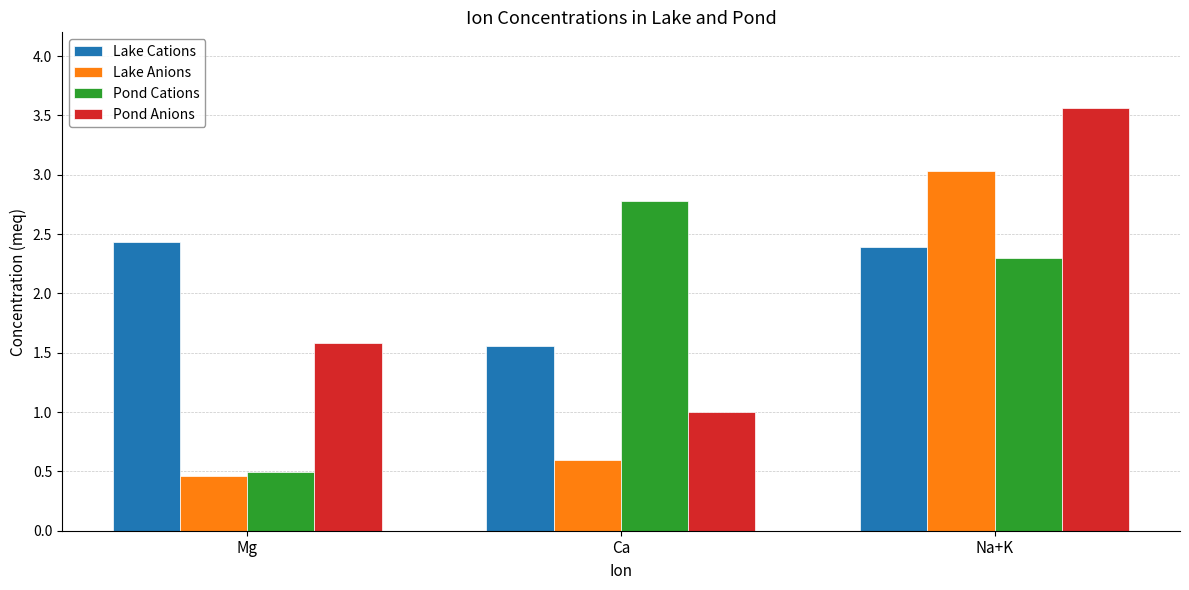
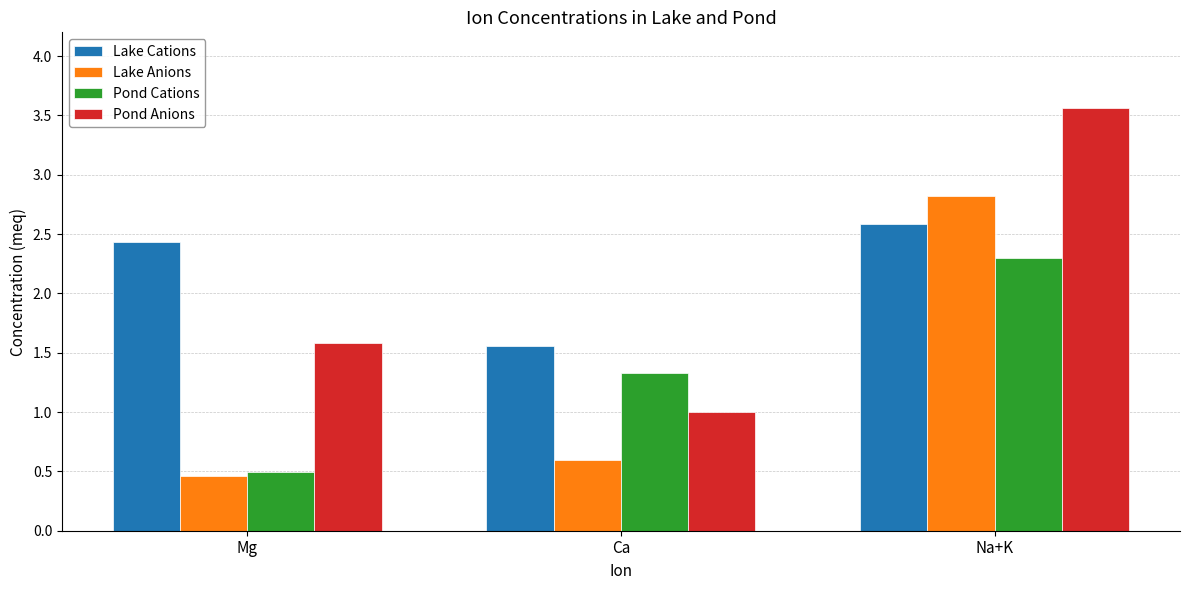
Pond Cations, Ca: 2.78 -> 1.33
Lake Cations, Na+K: 2.39 -> 2.59
Lake Anions, Na+K: 3.03 -> 2.82
